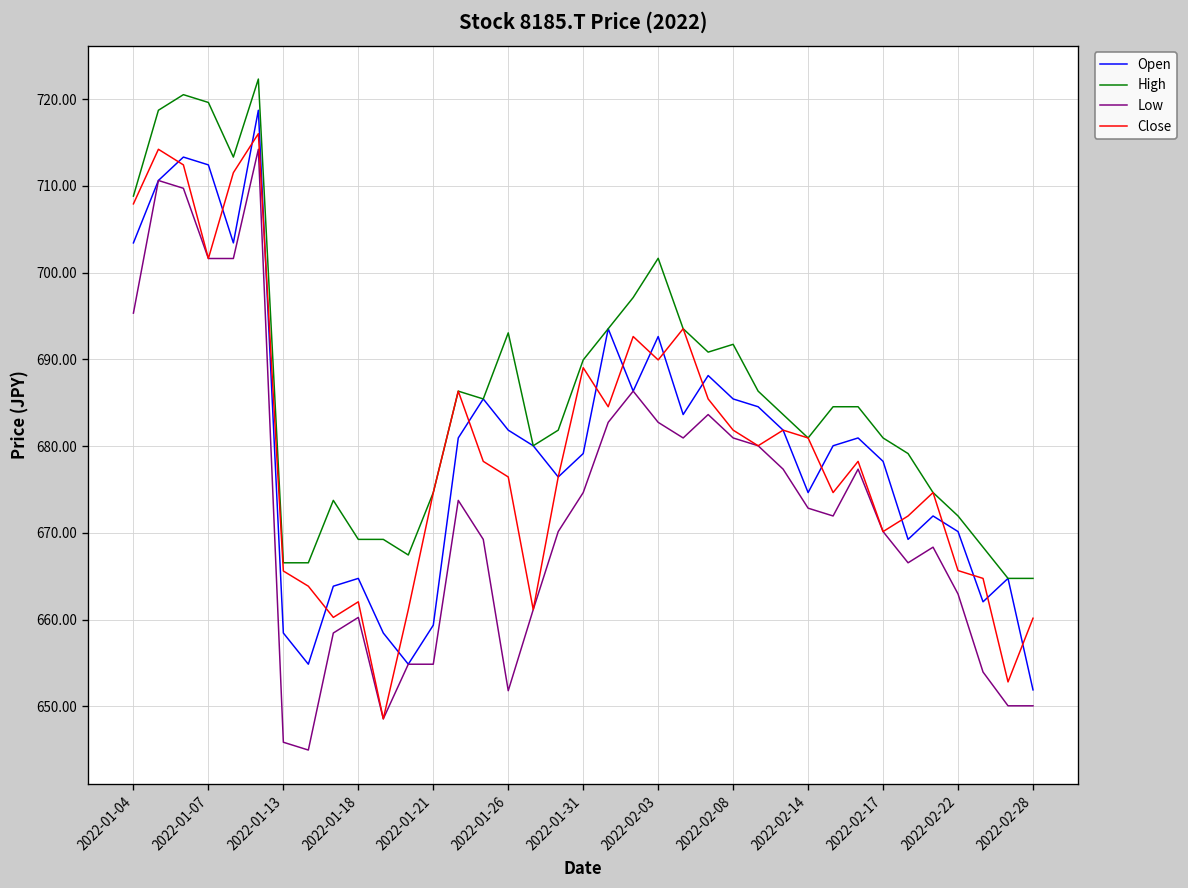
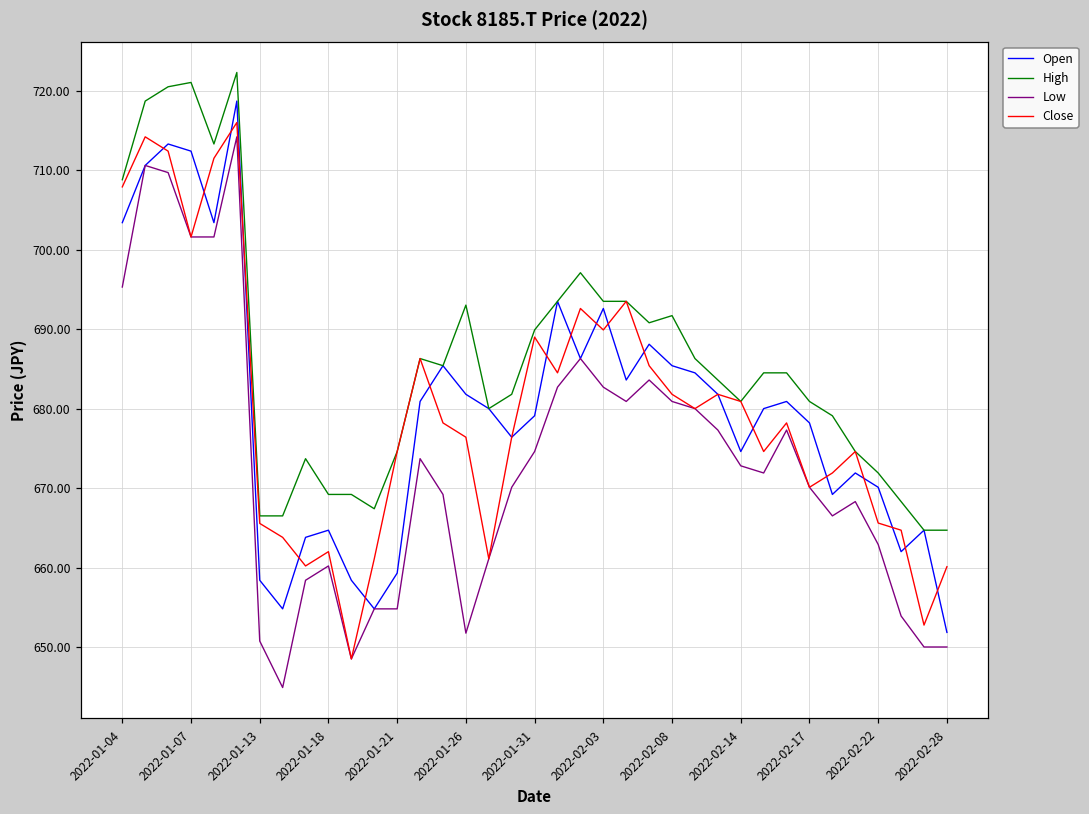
High, 2022-01-07: 720 -> 721
Low, 2022-01-13: 646 -> 651
High, 2022-02-03: 702 -> 694
